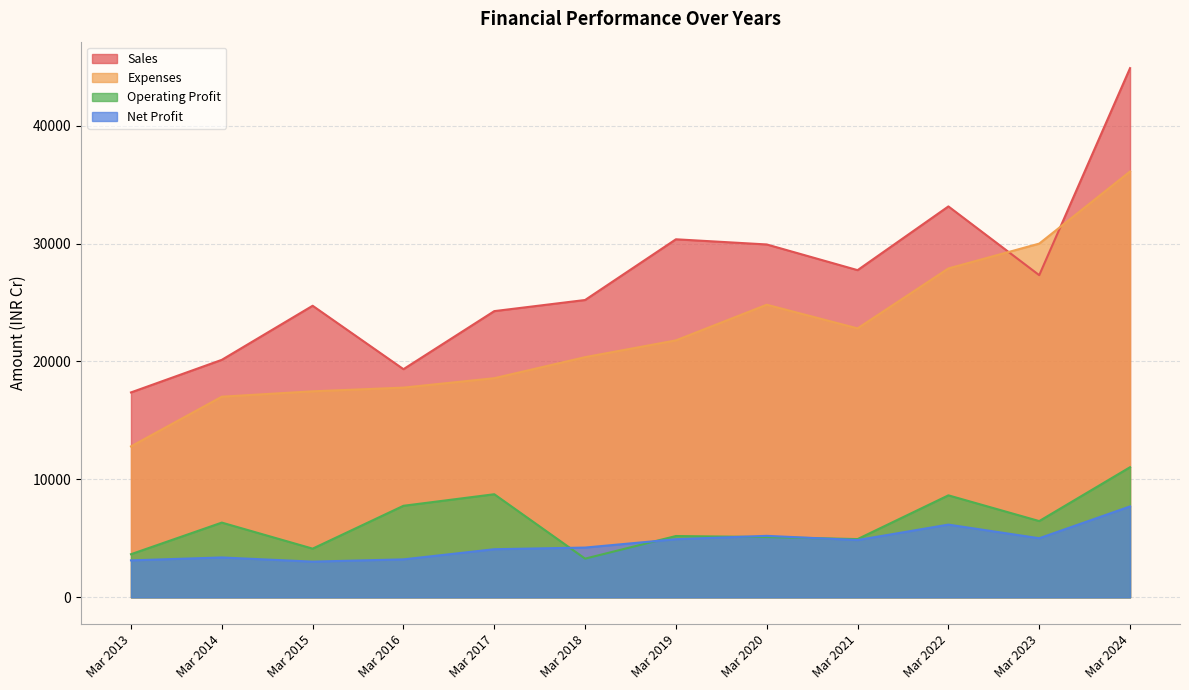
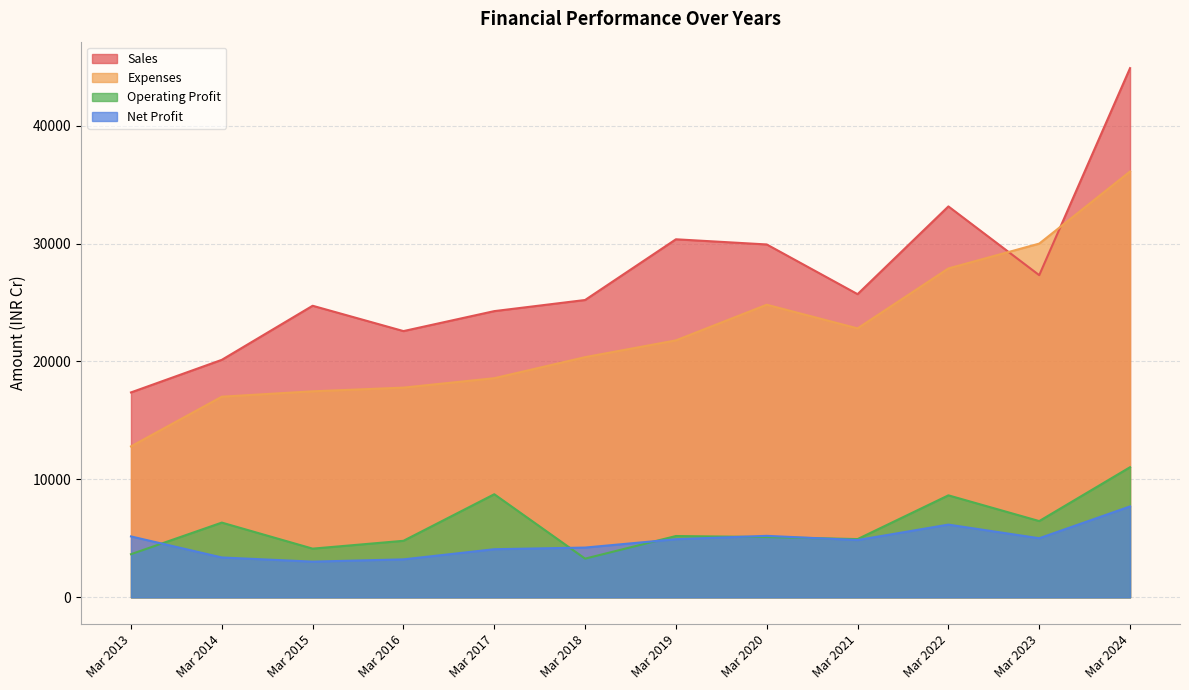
Net Profit, Mar 2013: 3100 -> 5200
Sales, Mar 2016: 19300 -> 22600
Operating Profit, Mar 2016: 7800 -> 4800
Sales, Mar 2021: 27700 -> 25700
